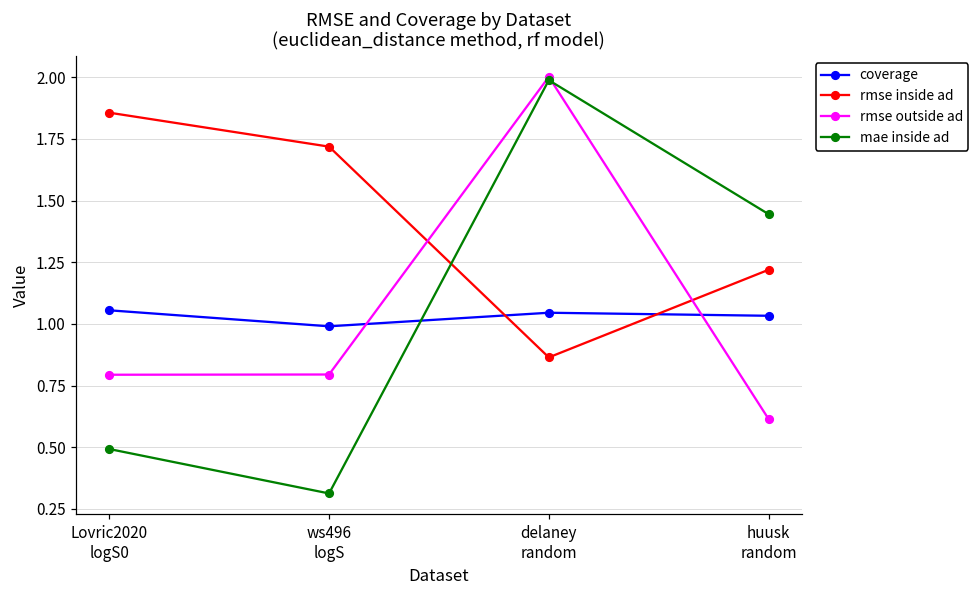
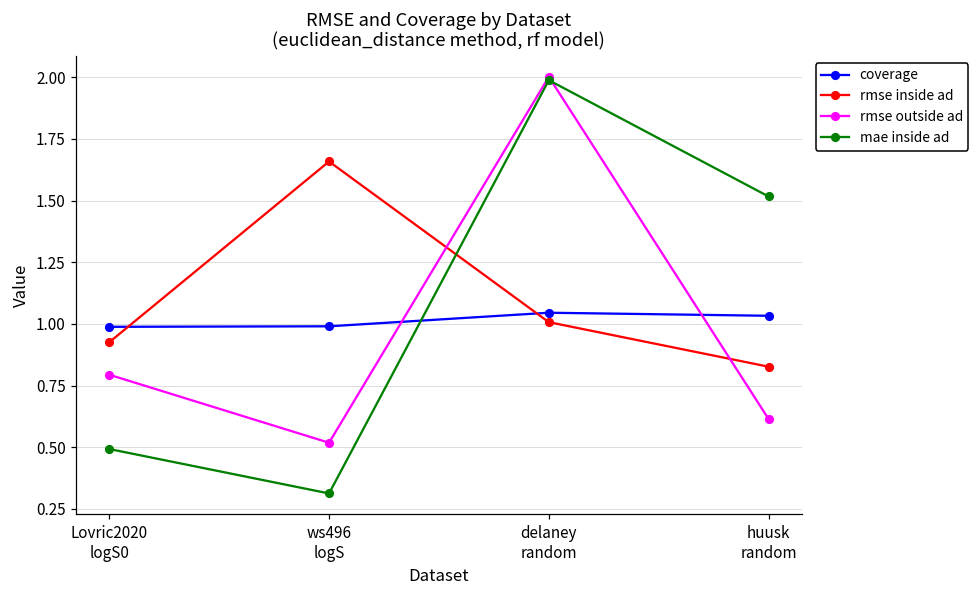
coverage, Lovric2020 logS0: 1.05 -> 0.99
rmse inside ad, Lovric2020 logS0: 1.86 -> 0.93
rmse inside ad, ws496 logS: 1.72 -> 1.66
rmse outside ad, ws496 logS: 0.79 -> 0.52
rmse inside ad, delaney random: 0.86 -> 1.01
rmse inside ad, huusk random: 1.22 -> 0.83
mae inside ad, huusk random: 1.44 -> 1.52
